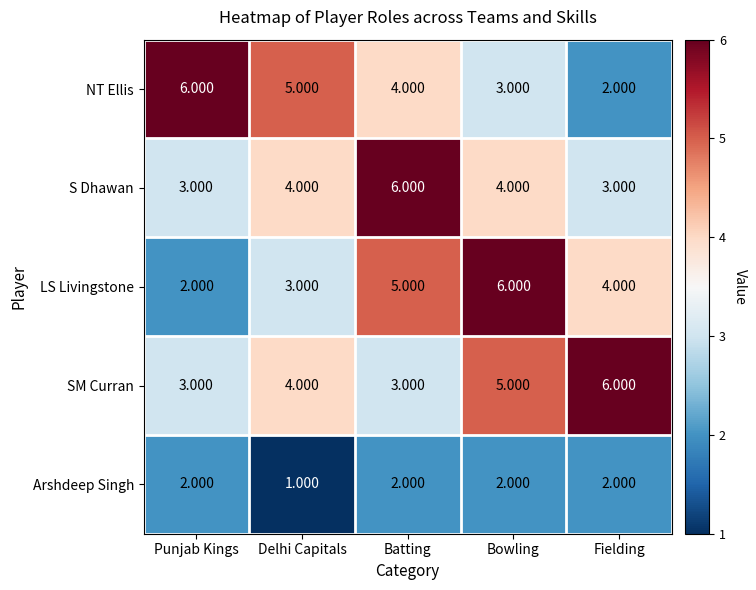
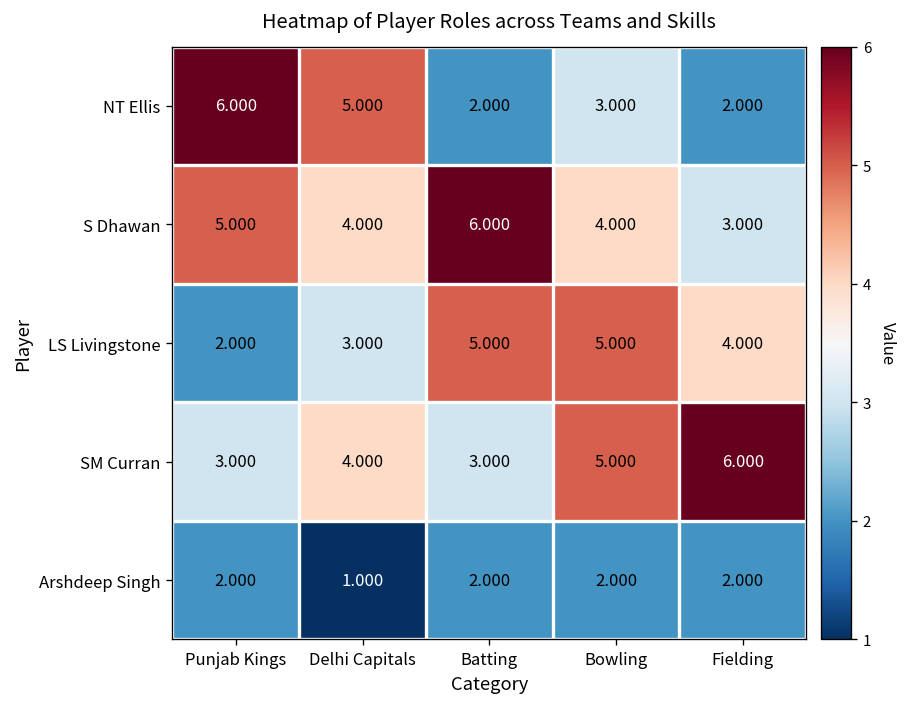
NT Ellis, Batting: 4.000 -> 2.000
S Dhawan, Punjab Kings: 3.000 -> 5.000
LS Livingstone, Bowling: 6.000 -> 5.000
